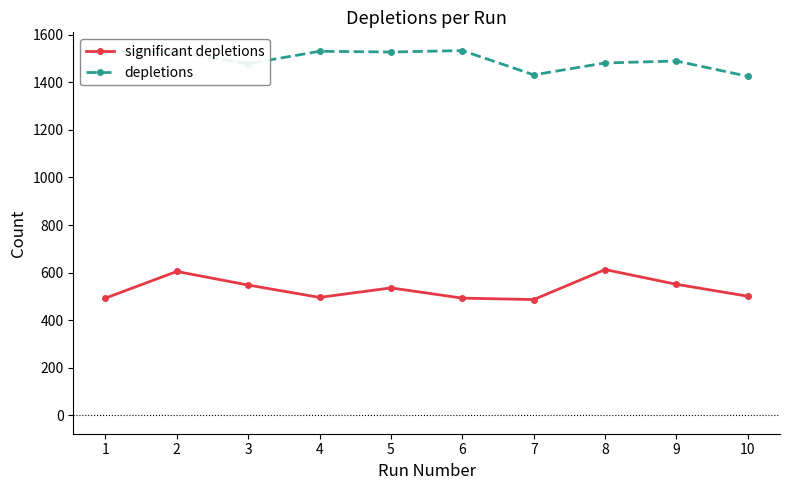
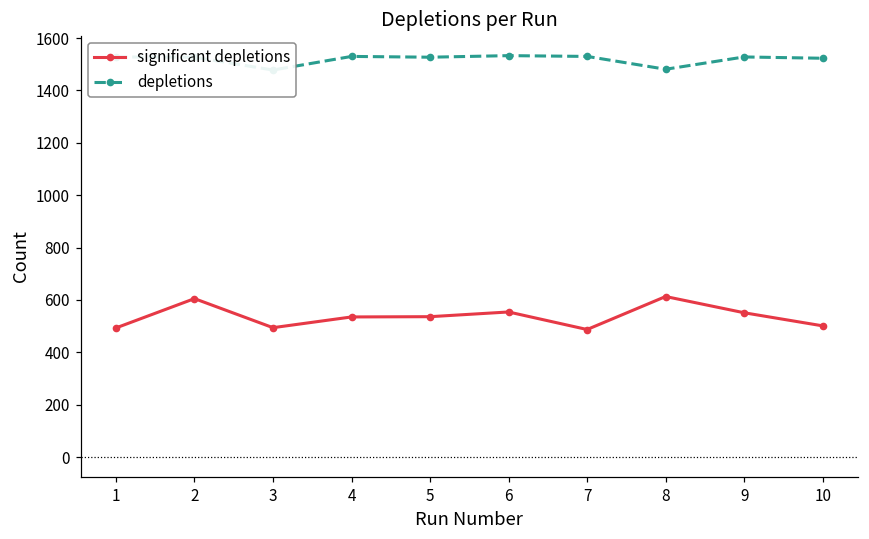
significant depletions, 3: 550 -> 490
significant depletions, 4: 500 -> 540
significant depletions, 6: 490 -> 550
depletions, 7: 1430 -> 1530
depletions, 9: 1490 -> 1530
depletions, 10: 1430 -> 1520
